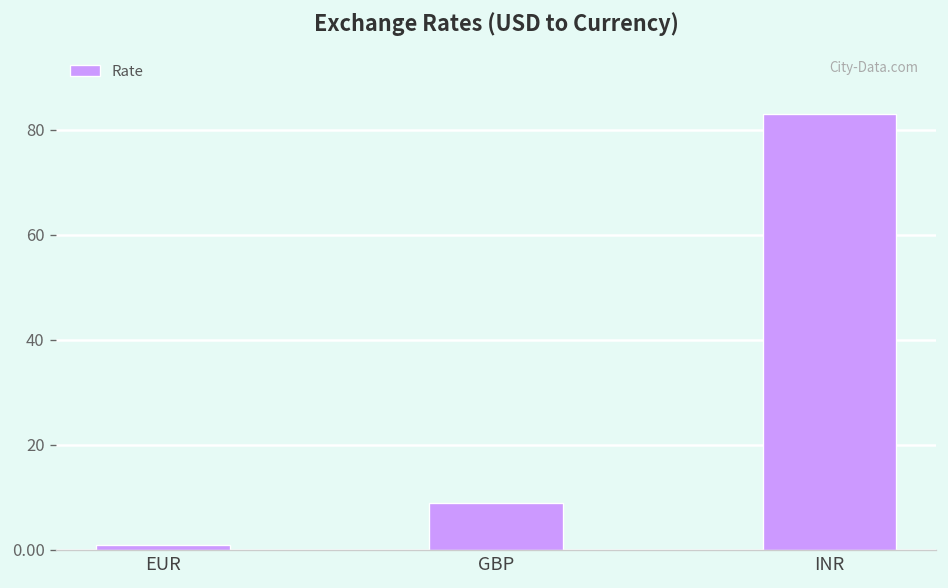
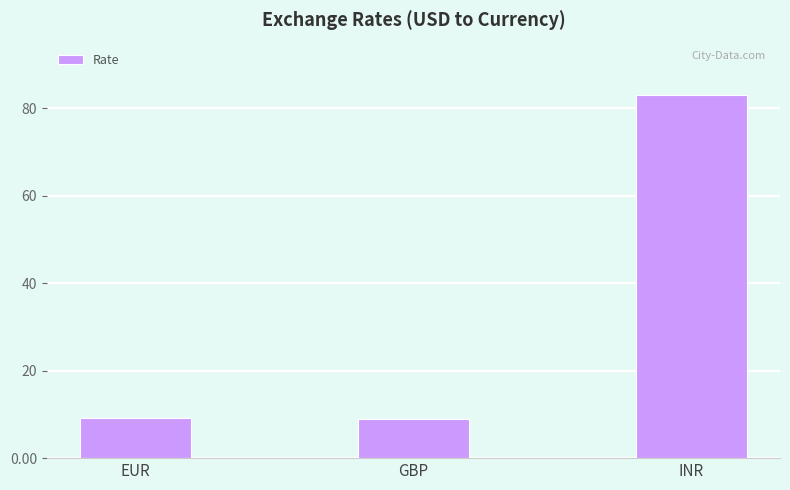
EUR: 1 -> 9
